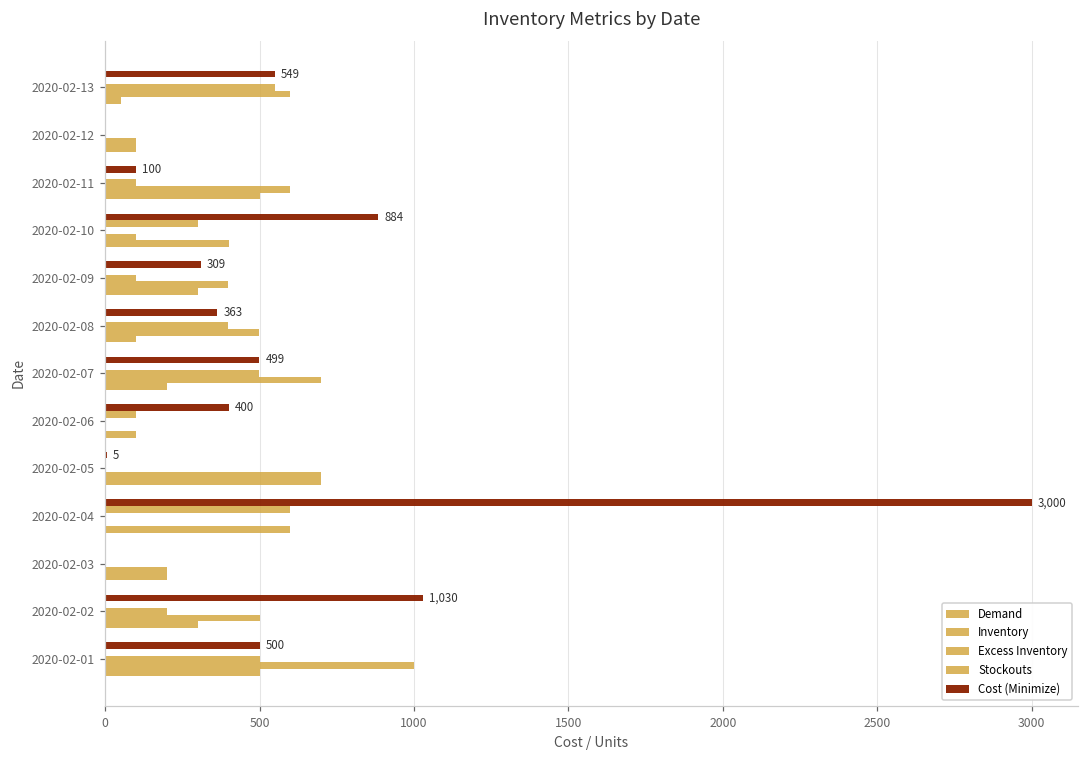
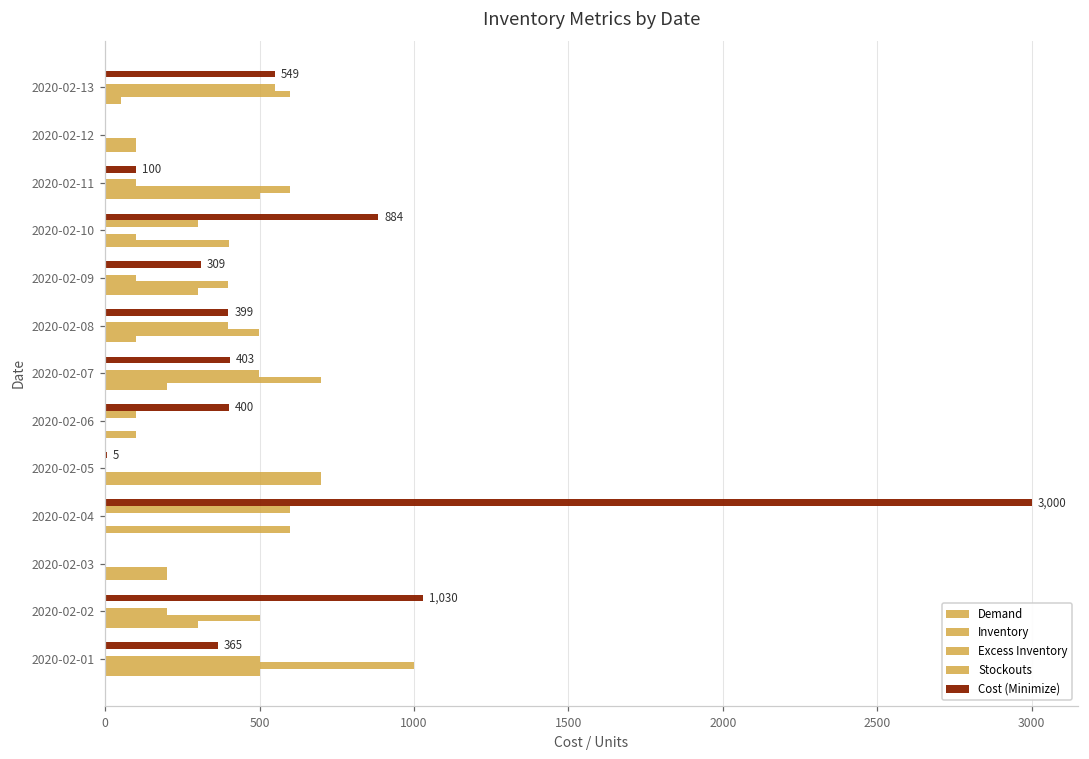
Cost (Minimize), 2020-02-08: 363 -> 399
Cost (Minimize), 2020-02-07: 499 -> 403
Cost (Minimize), 2020-02-01: 500 -> 365
